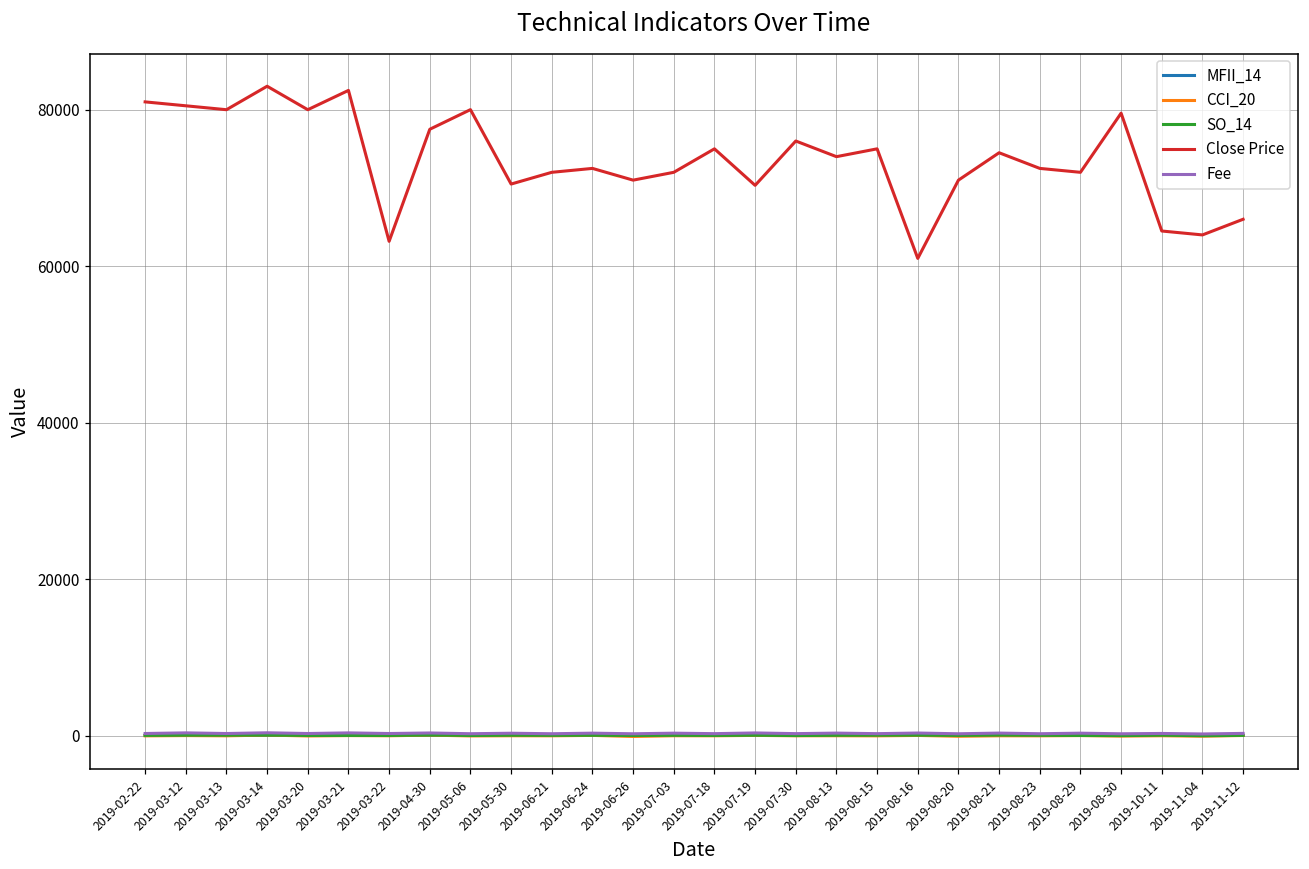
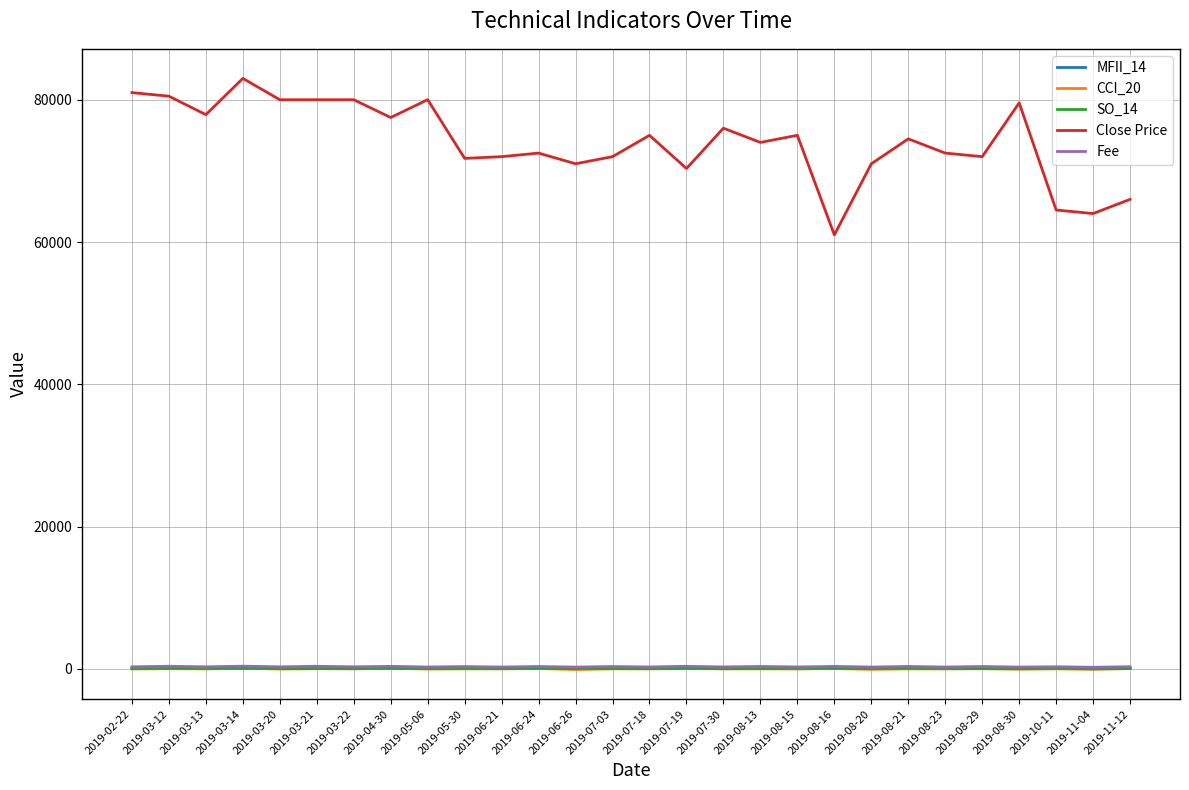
Close Price, 2019-03-13: 80000 -> 78000
Close Price, 2019-03-21: 82000 -> 80000
Close Price, 2019-03-22: 63000 -> 80000
Close Price, 2019-05-30: 71000 -> 72000
